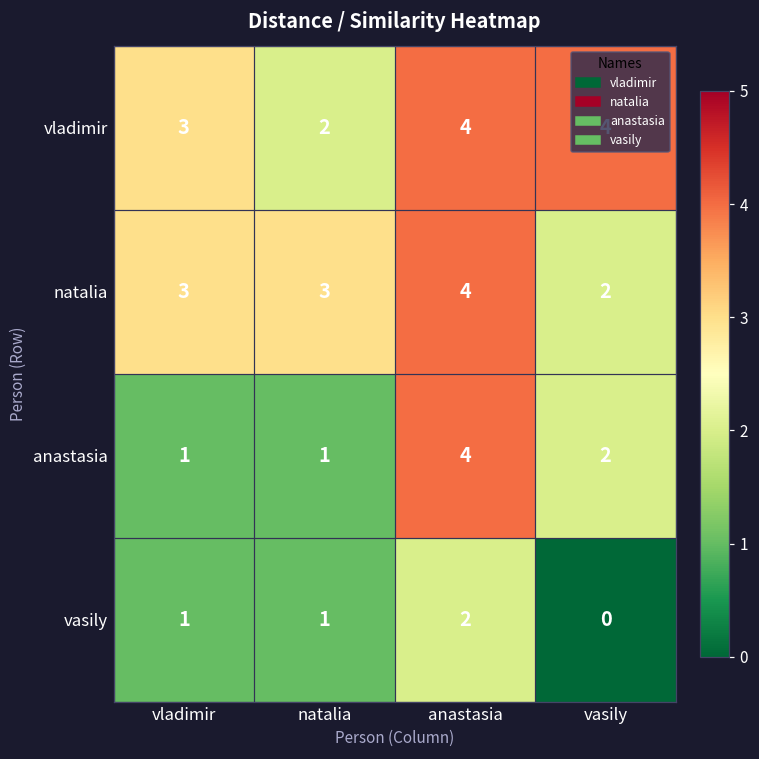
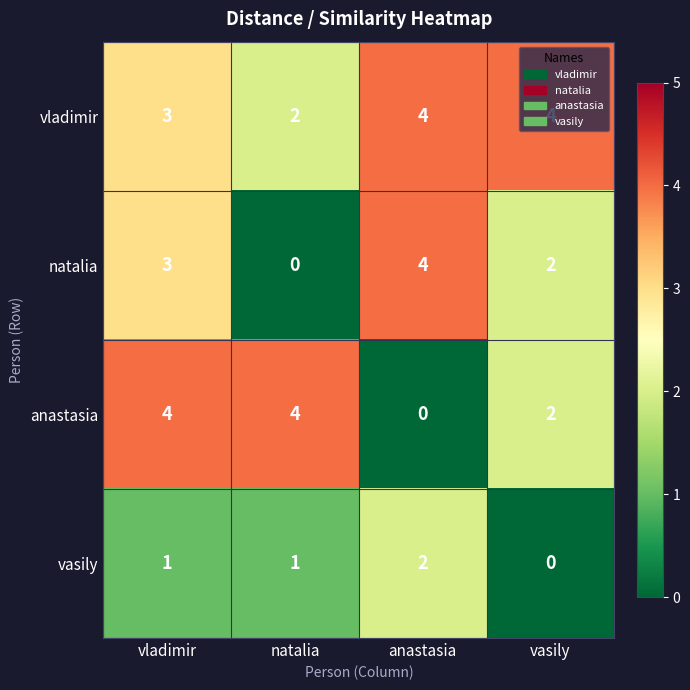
natalia, natalia: 3 -> 0
anastasia, vladimir: 1 -> 4
anastasia, natalia: 1 -> 4
anastasia, anastasia: 4 -> 0
